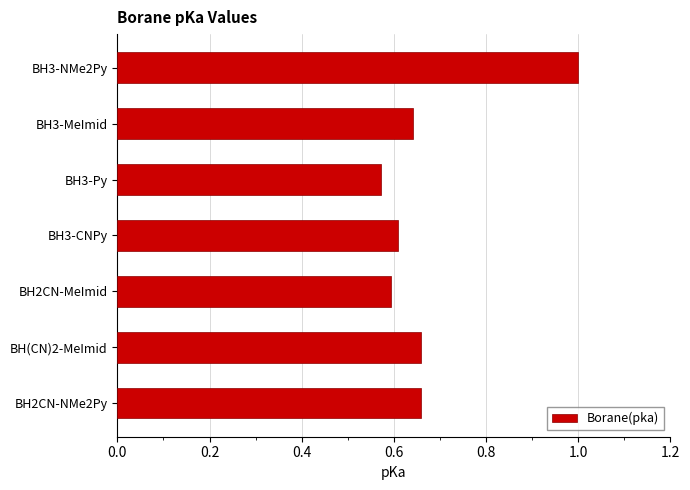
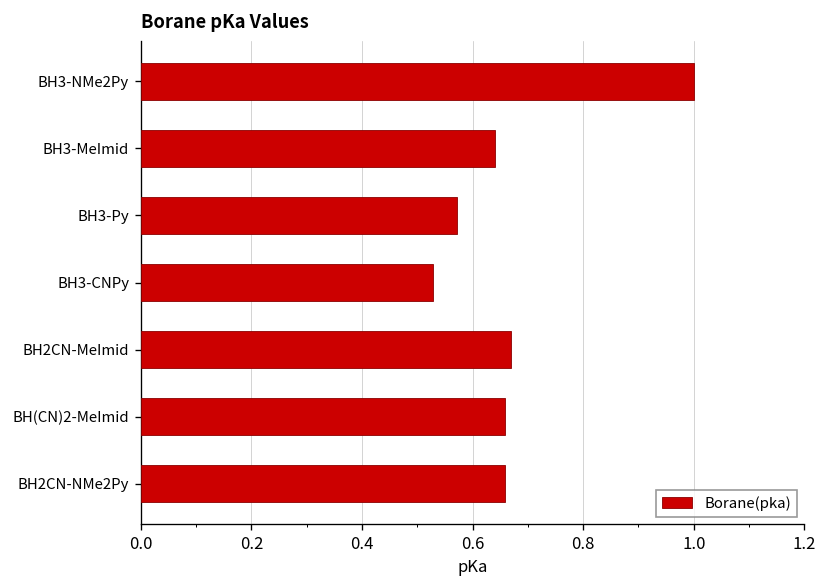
BH3-CNPy: 0.61 -> 0.53
BH2CN-MeImid: 0.59 -> 0.67
